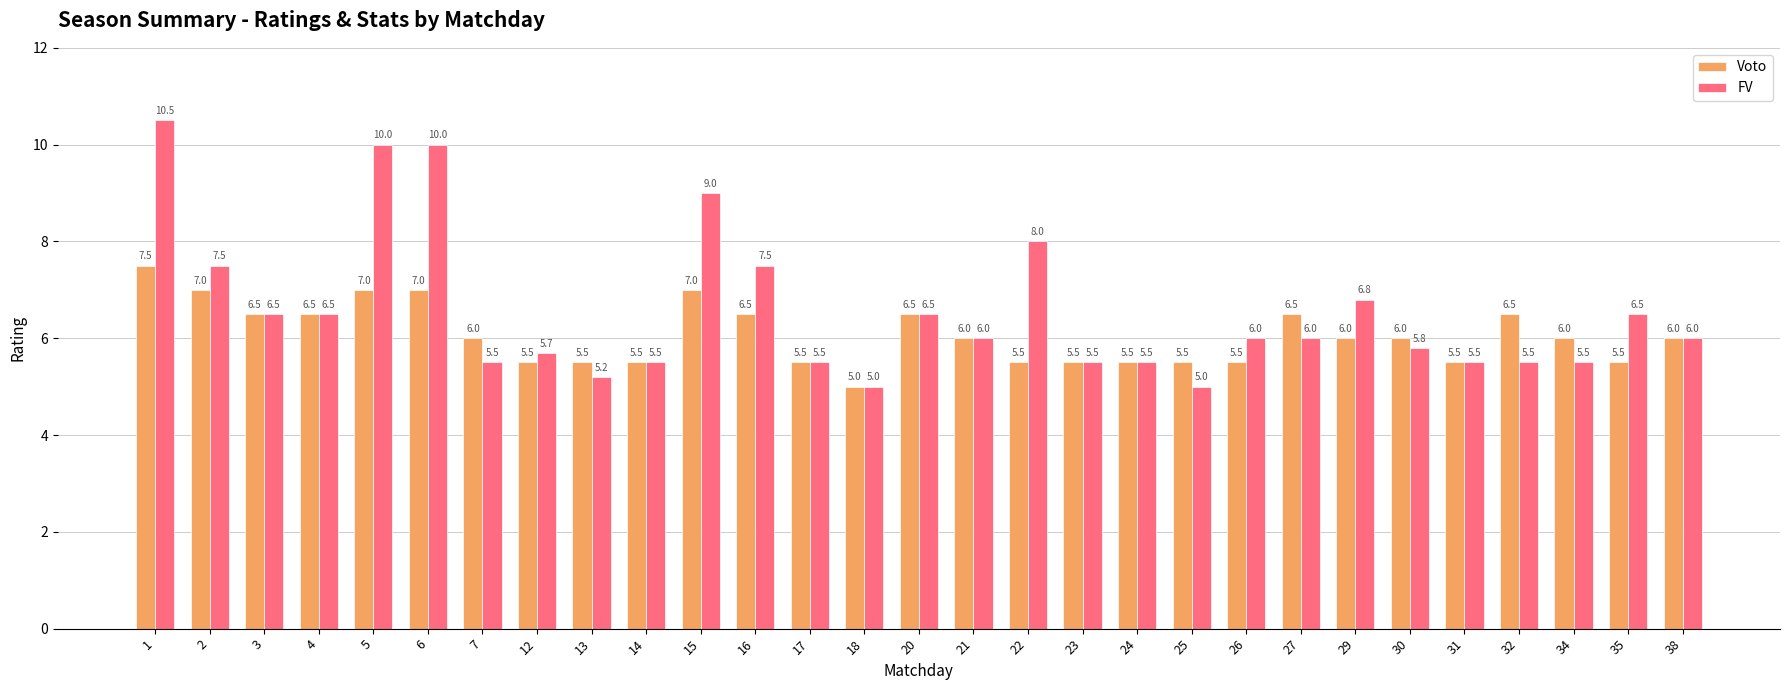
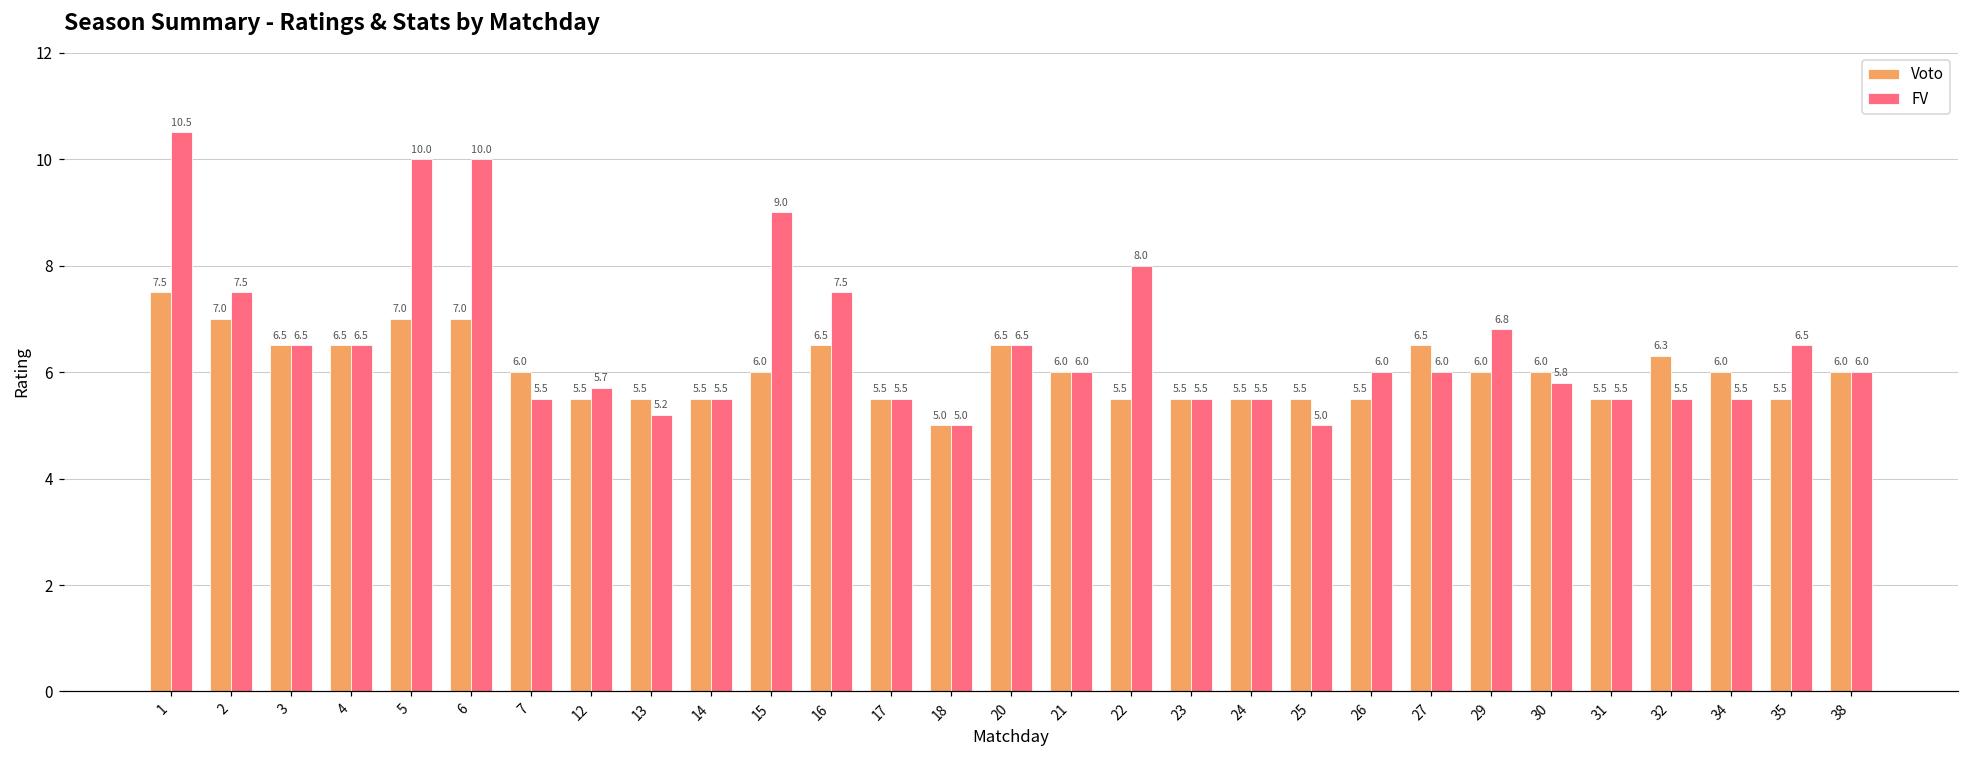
Voto, 15: 7.0 -> 6.0
Voto, 32: 6.5 -> 6.3
